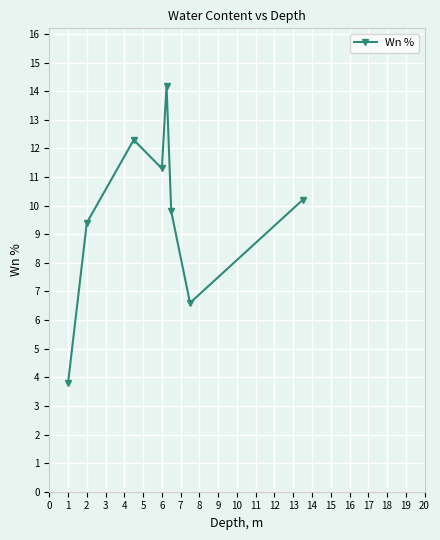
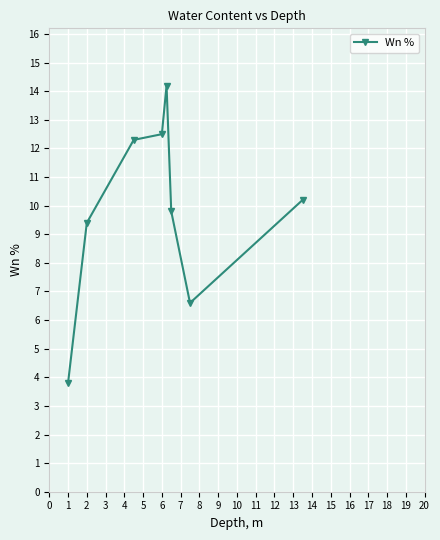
6: 11.3 -> 12.5
